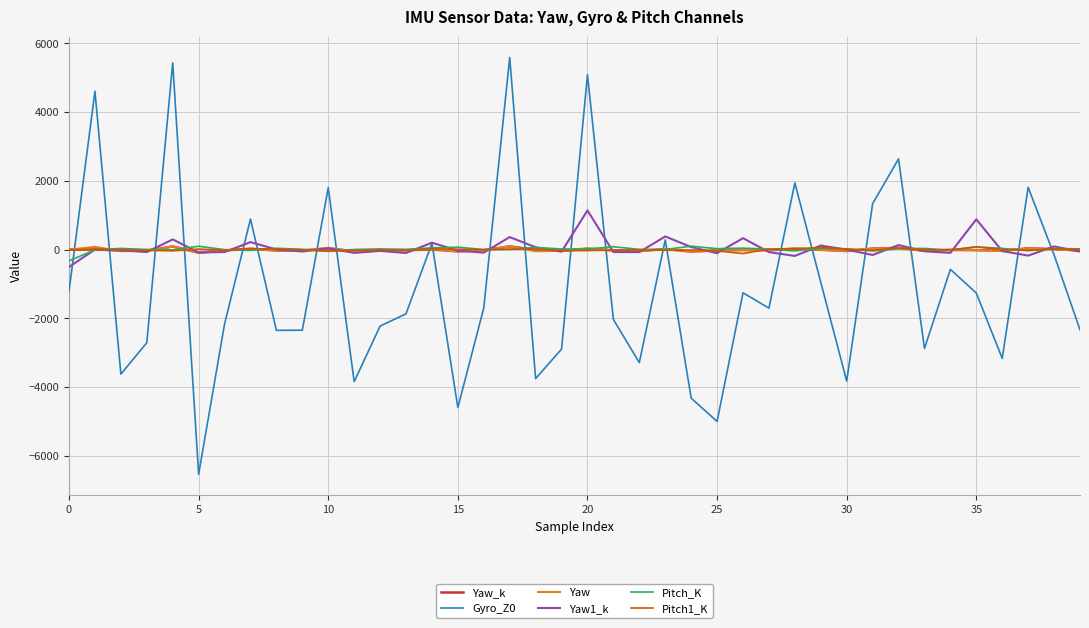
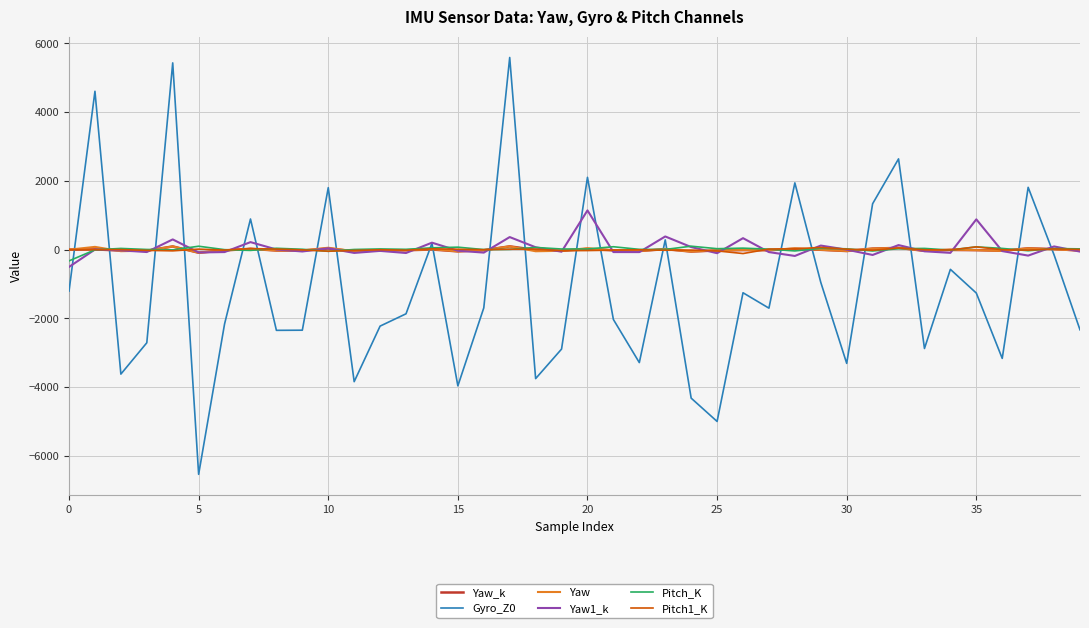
Gyro_Z0, 15: -4600 -> -4000
Gyro_Z0, 20: 5100 -> 2100
Gyro_Z0, 30: -3800 -> -3300
